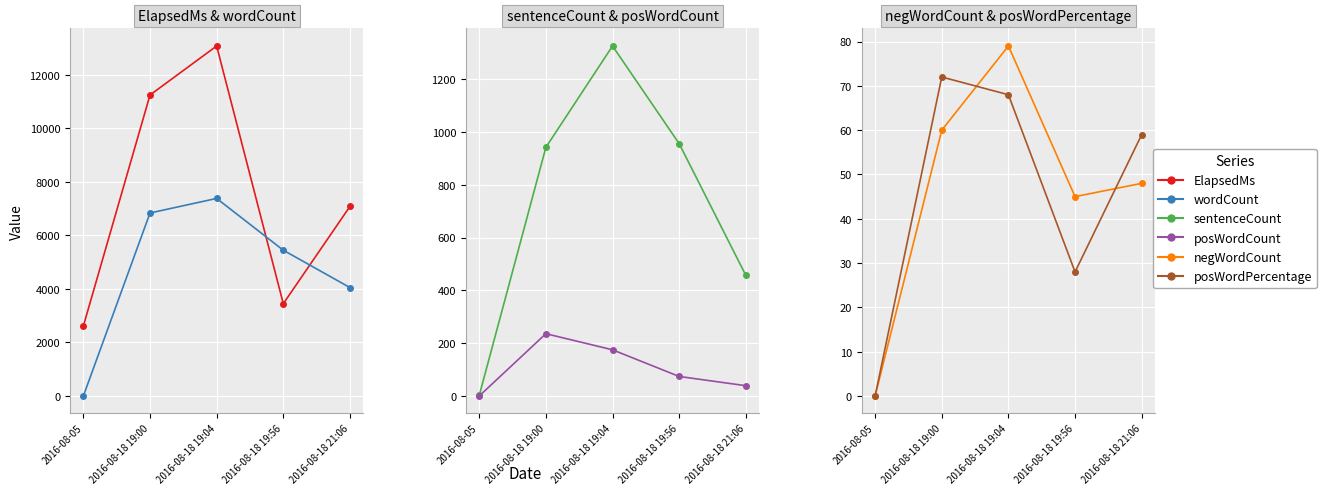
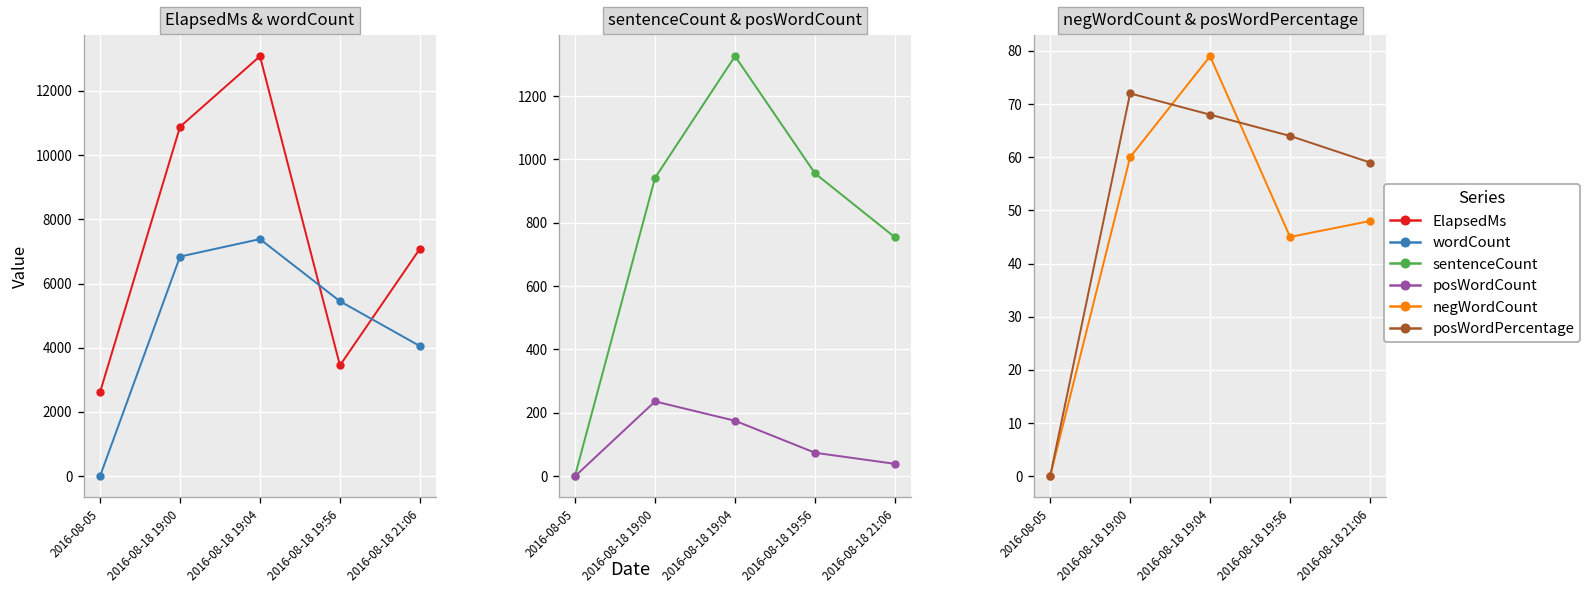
ElapsedMs & wordCount, ElapsedMs, 2016-08-18 19:00: 11300 -> 10900
sentenceCount & posWordCount, sentenceCount, 2016-08-18 21:06: 460 -> 750
negWordCount & posWordPercentage, posWordPercentage, 2016-08-18 19:56: 28 -> 64
